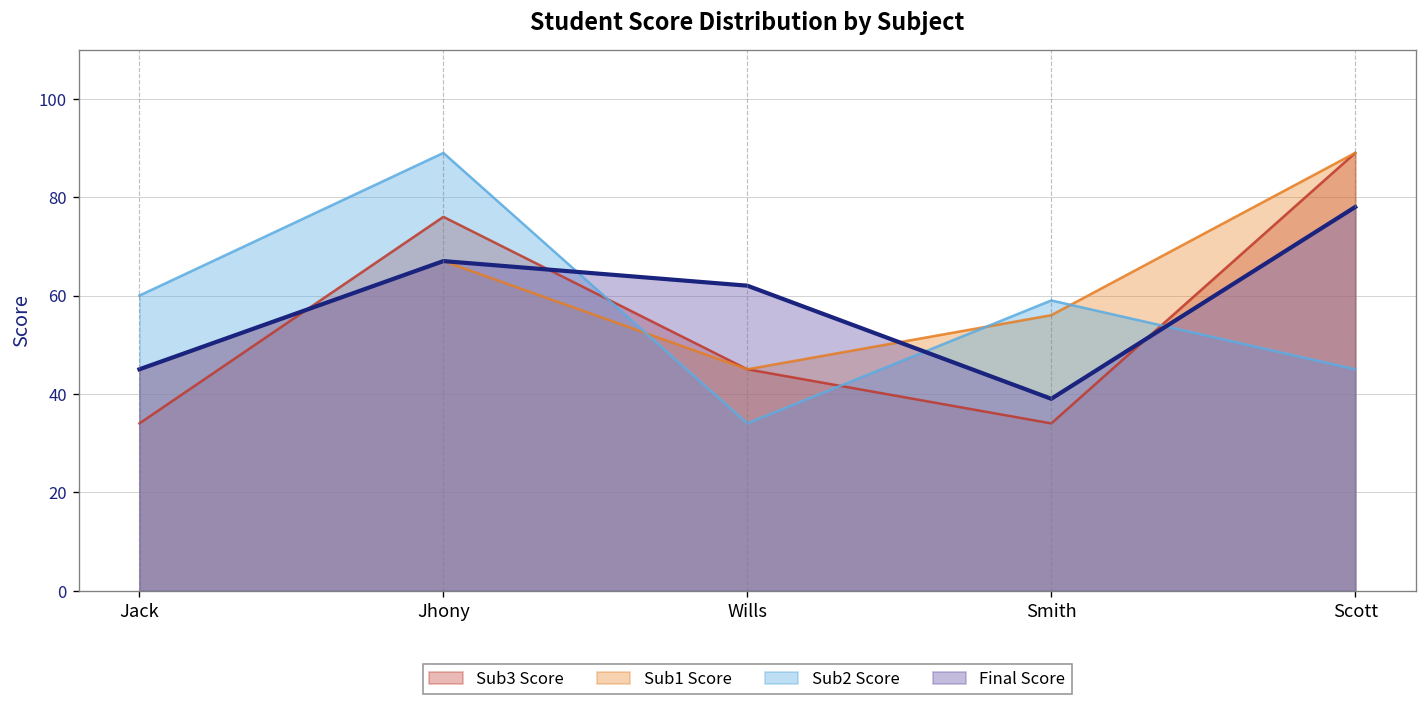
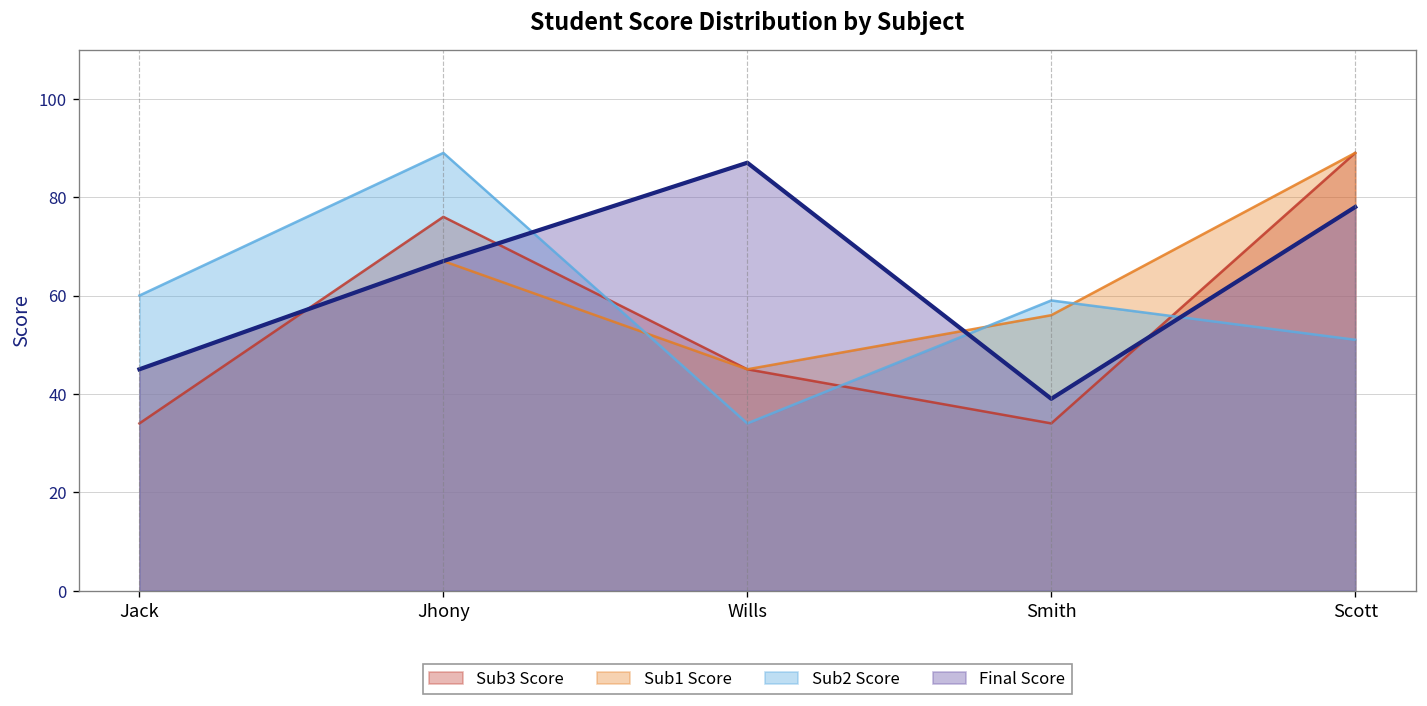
Final Score, Wills: 62 -> 87
Sub2 Score, Scott: 45 -> 51
